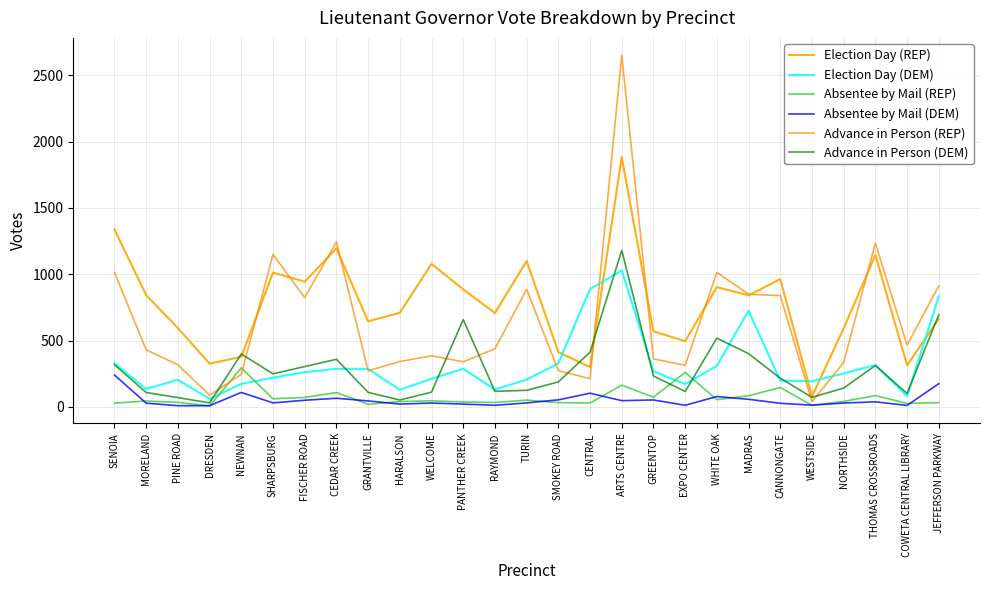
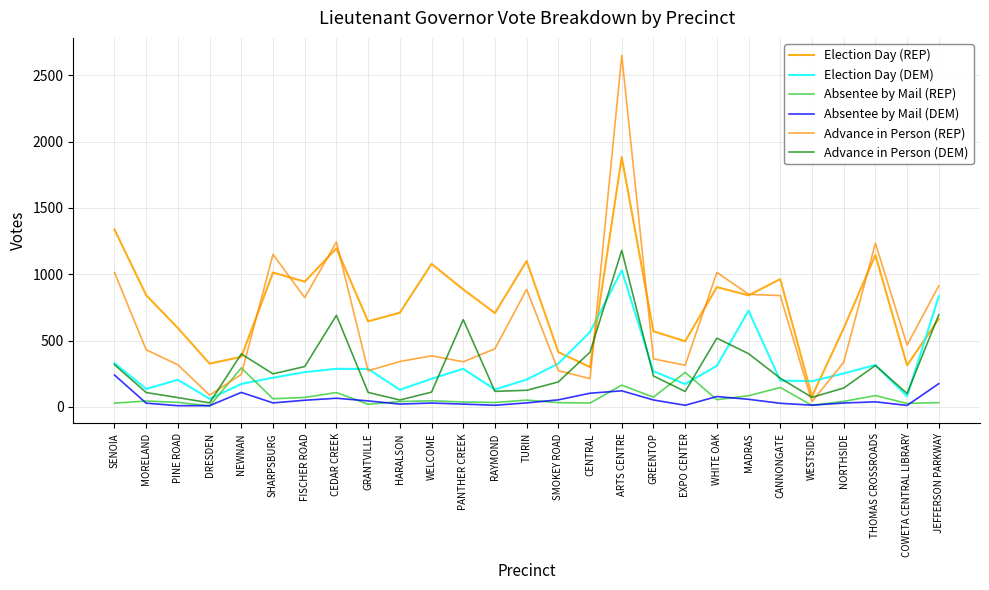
Advance in Person (DEM), CEDAR CREEK: 360 -> 690
Election Day (DEM), CENTRAL: 890 -> 570
Absentee by Mail (DEM), ARTS CENTRE: 50 -> 120
